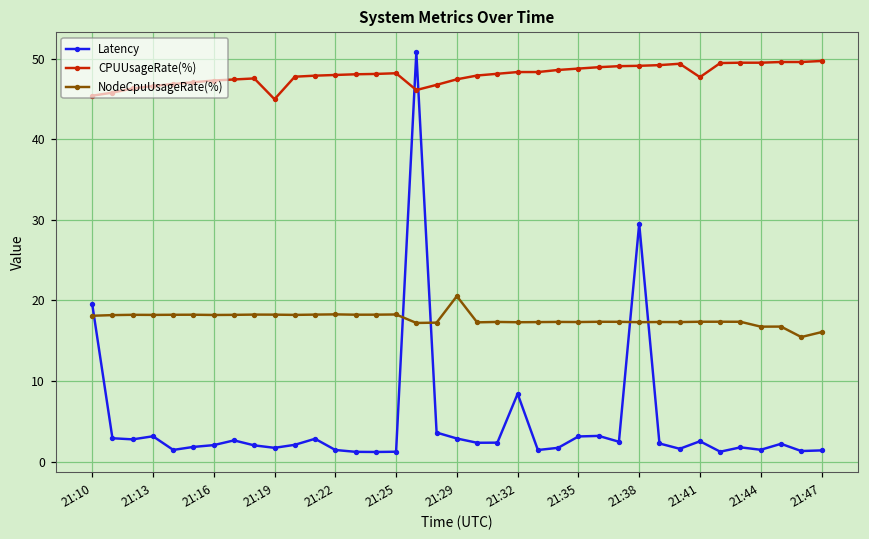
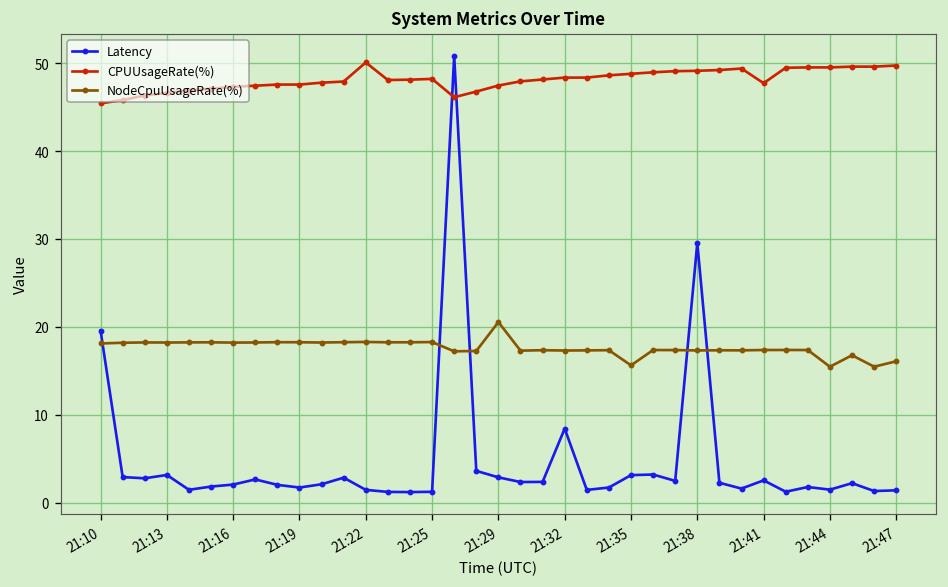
CPUUsageRate(%), 21:19: 45 -> 48
CPUUsageRate(%), 21:22: 48 -> 50
NodeCpuUsageRate(%), 21:35: 17 -> 16
NodeCpuUsageRate(%), 21:44: 17 -> 15
